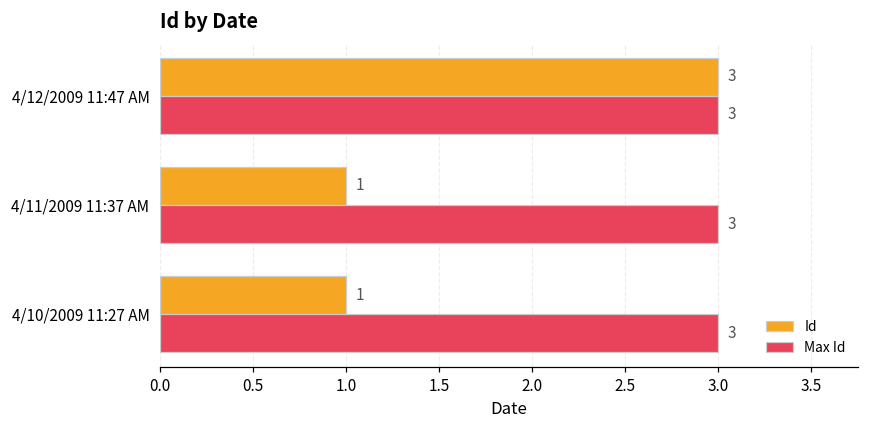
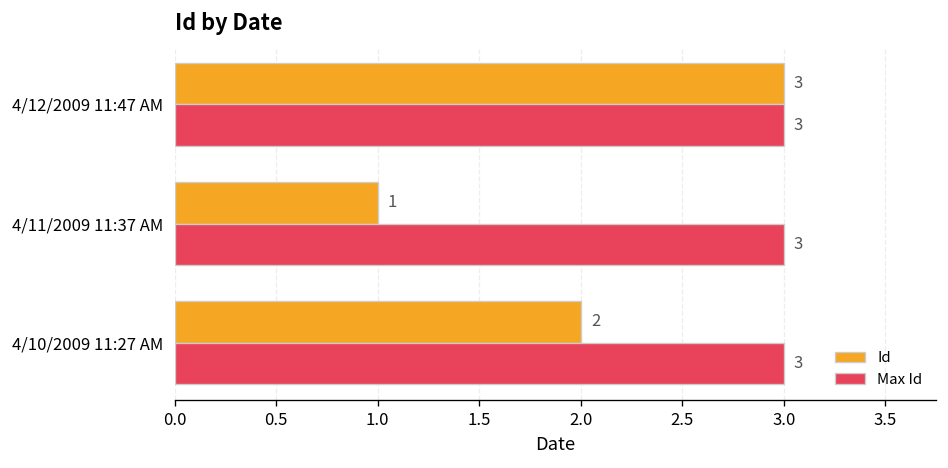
Id, 4/10/2009 11:27 AM: 1 -> 2
